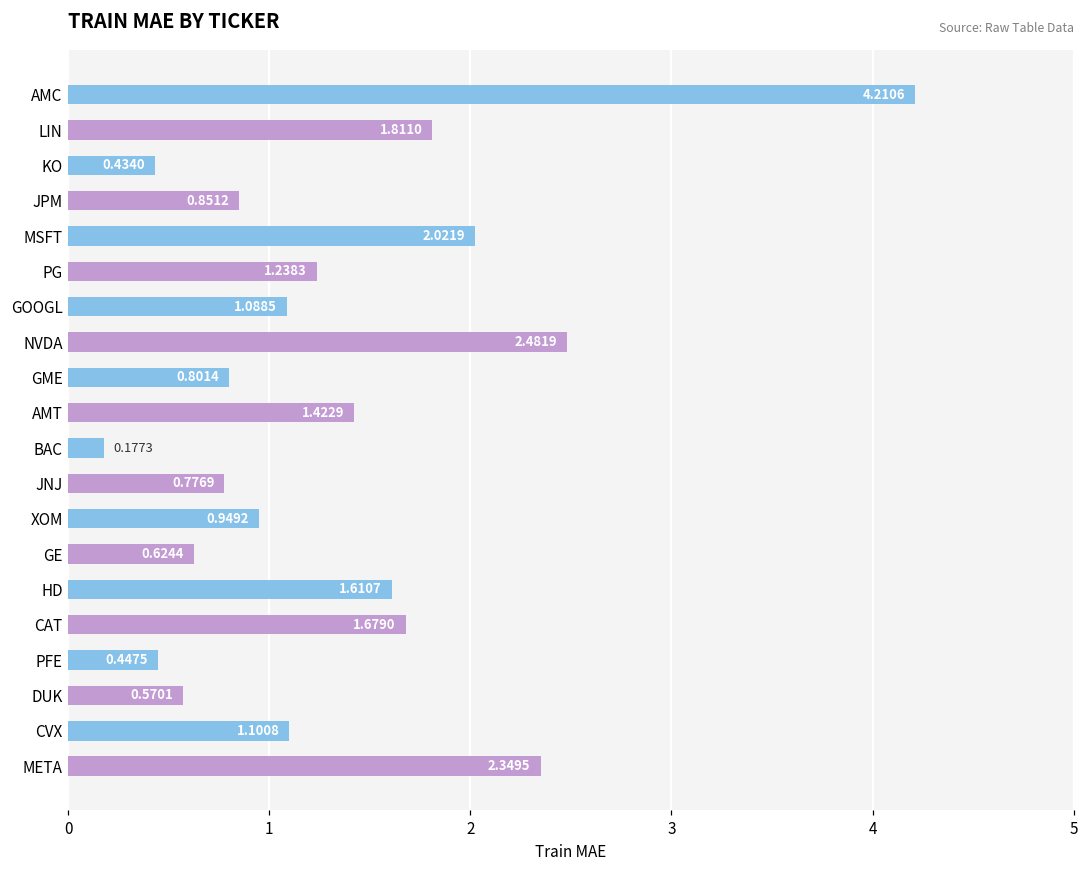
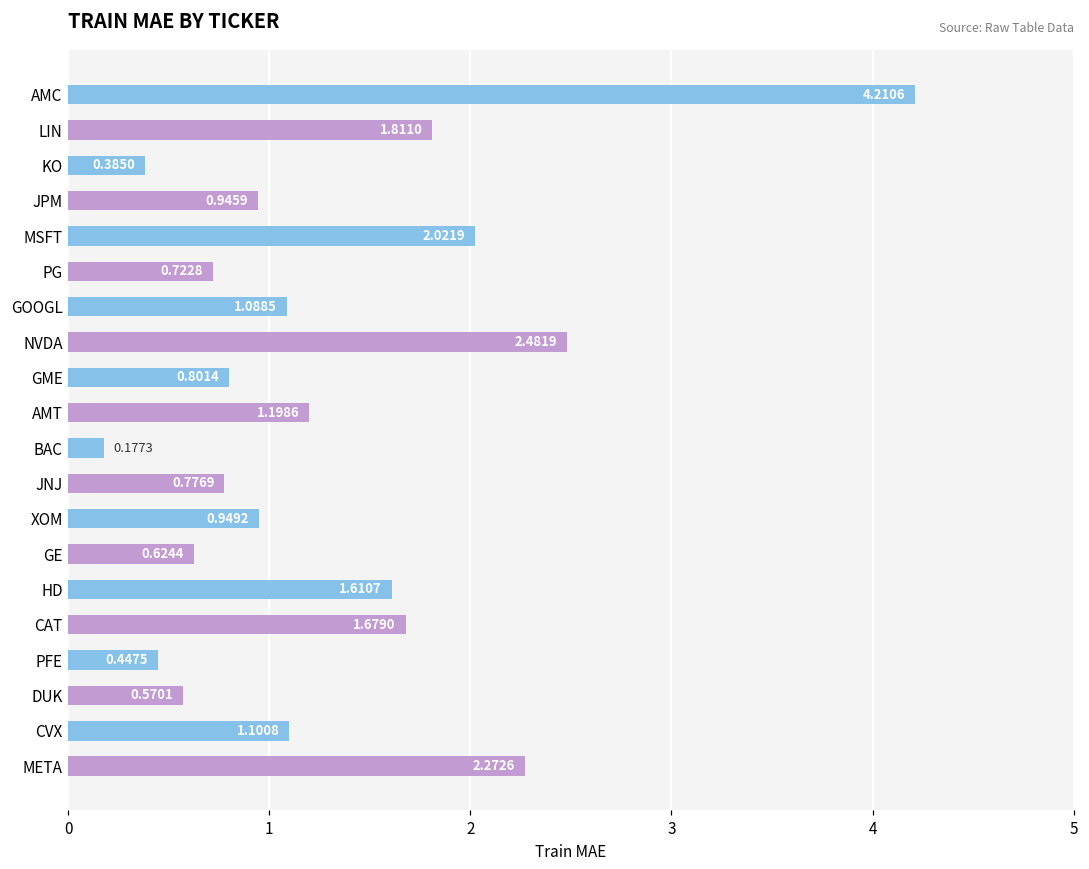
KO: 0.4340 -> 0.3850
JPM: 0.8512 -> 0.9459
PG: 1.2383 -> 0.7228
AMT: 1.4229 -> 1.1986
META: 2.3495 -> 2.2726
